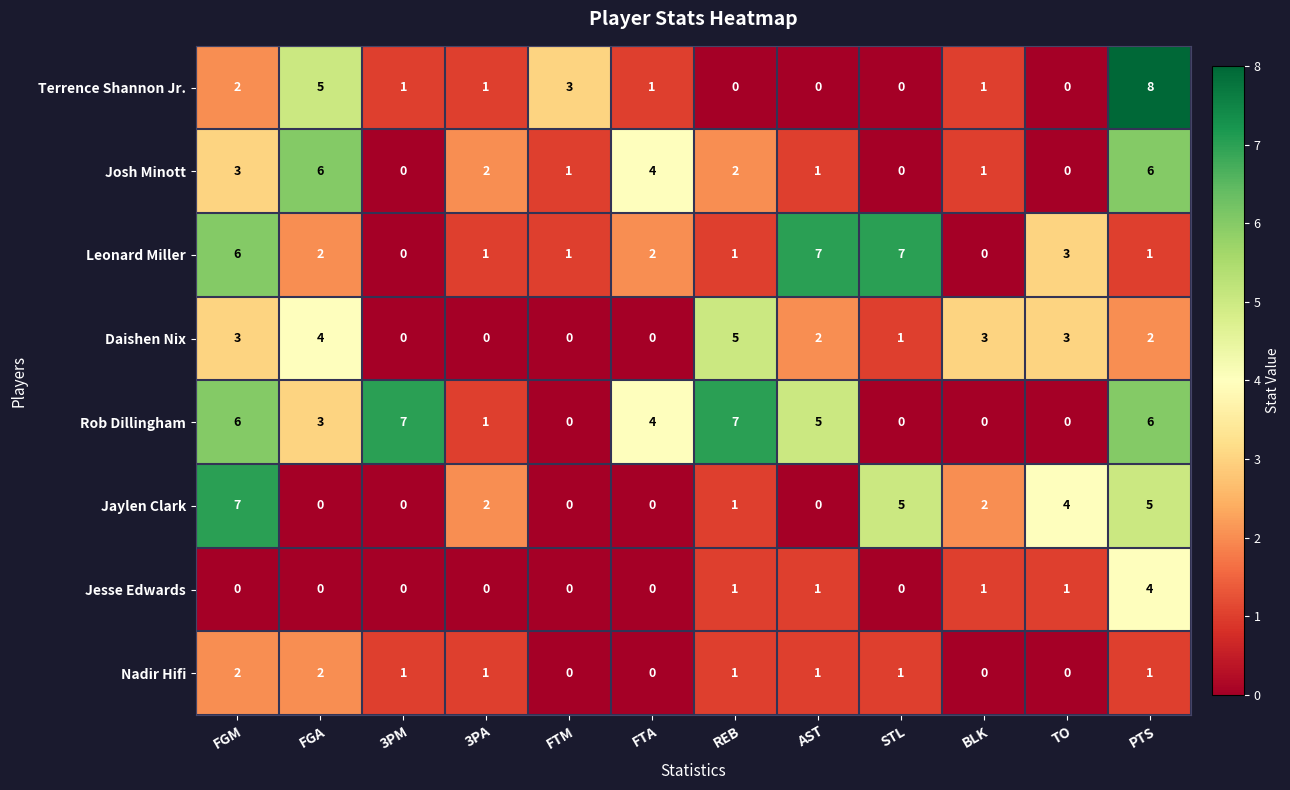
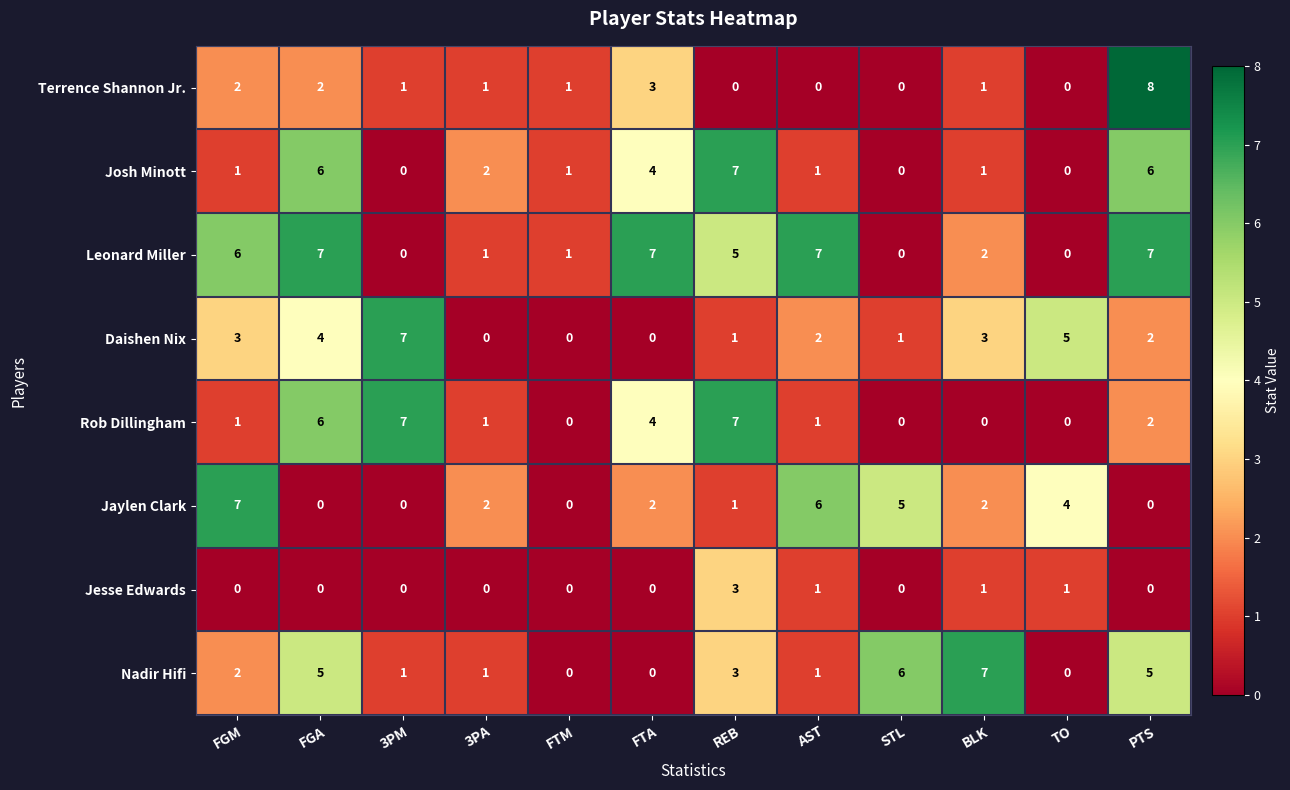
Terrence Shannon Jr., FGA: 5 -> 2
Terrence Shannon Jr., FTM: 3 -> 1
Terrence Shannon Jr., FTA: 1 -> 3
Josh Minott, FGM: 3 -> 1
Josh Minott, REB: 2 -> 7
Leonard Miller, FGA: 2 -> 7
Leonard Miller, FTA: 2 -> 7
Leonard Miller, REB: 1 -> 5
Leonard Miller, STL: 7 -> 0
Leonard Miller, BLK: 0 -> 2
Leonard Miller, TO: 3 -> 0
Leonard Miller, PTS: 1 -> 7
Daishen Nix, 3PM: 0 -> 7
Daishen Nix, REB: 5 -> 1
Daishen Nix, TO: 3 -> 5
Rob Dillingham, FGM: 6 -> 1
Rob Dillingham, FGA: 3 -> 6
Rob Dillingham, AST: 5 -> 1
Rob Dillingham, PTS: 6 -> 2
Jaylen Clark, FTA: 0 -> 2
Jaylen Clark, AST: 0 -> 6
Jaylen Clark, PTS: 5 -> 0
Jesse Edwards, REB: 1 -> 3
Jesse Edwards, PTS: 4 -> 0
Nadir Hifi, FGA: 2 -> 5
Nadir Hifi, REB: 1 -> 3
Nadir Hifi, STL: 1 -> 6
Nadir Hifi, BLK: 0 -> 7
Nadir Hifi, PTS: 1 -> 5
